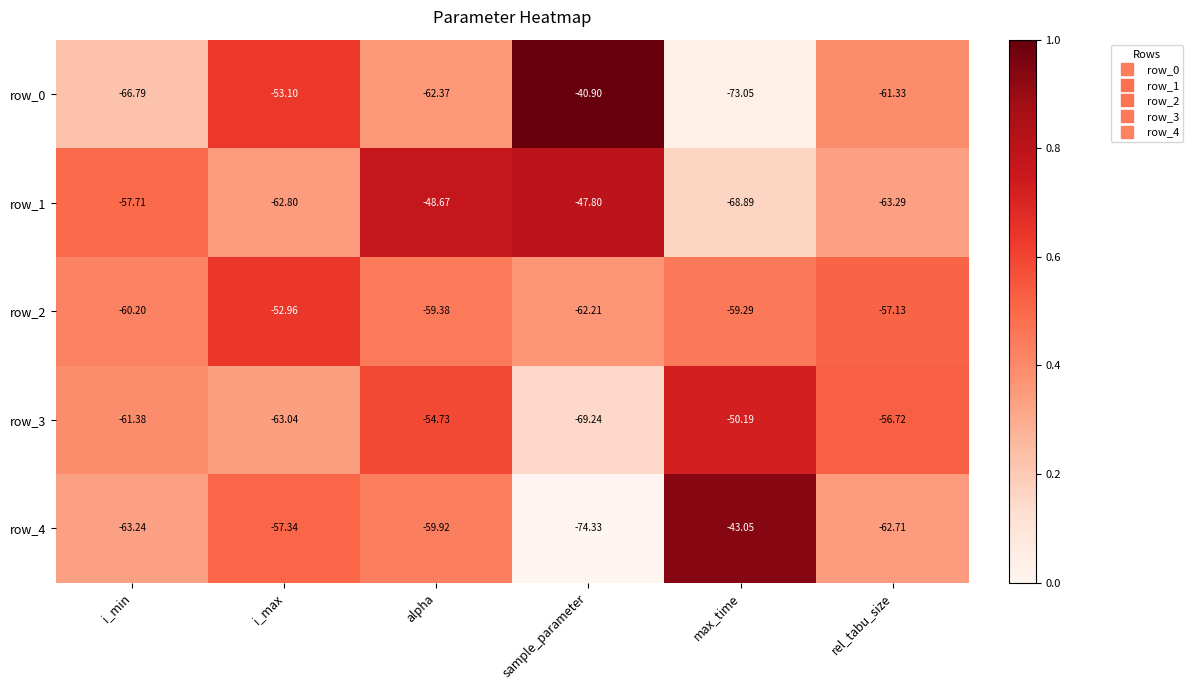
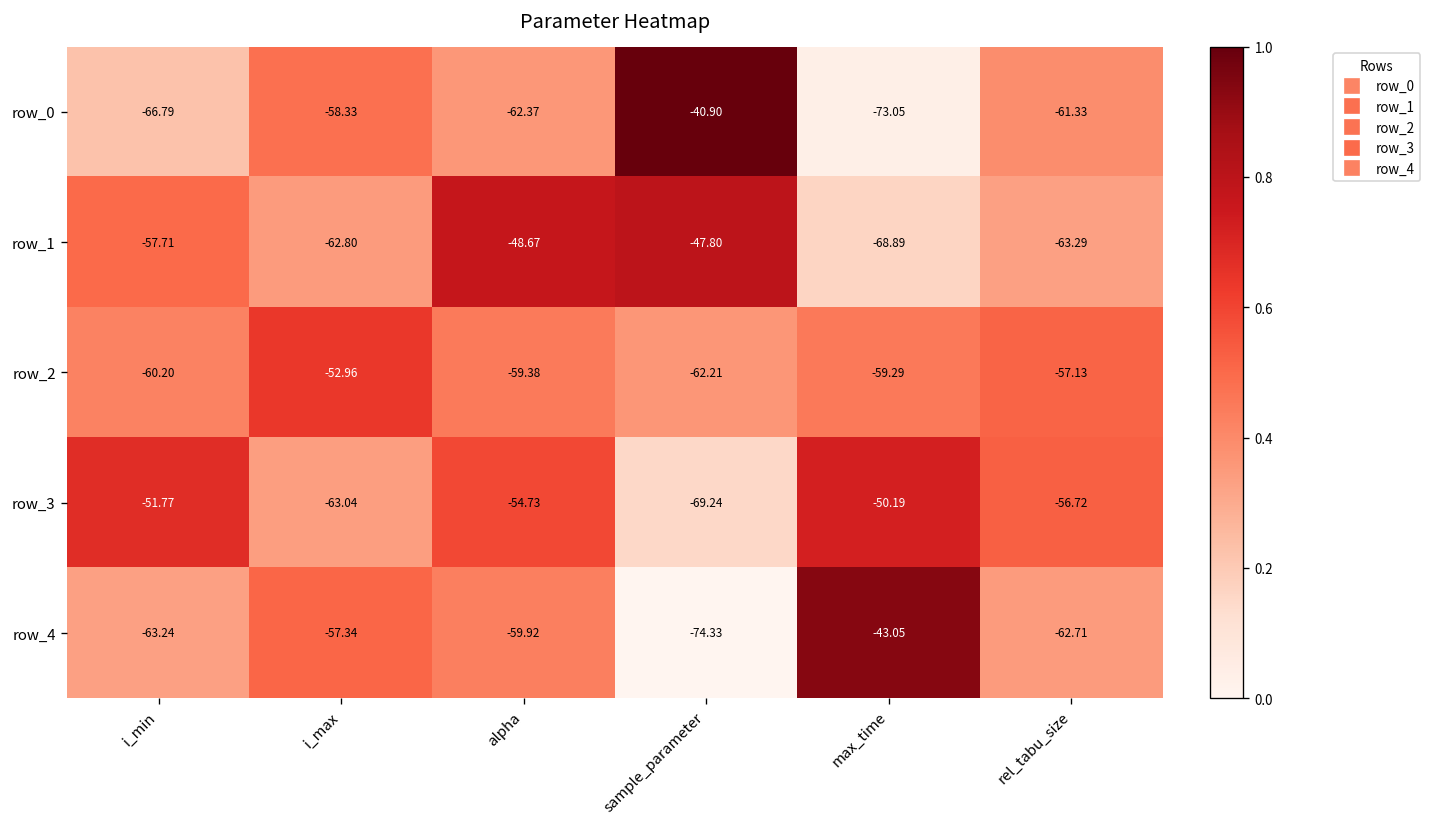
row_0, i_max: -53.10 -> -58.33
row_3, i_min: -61.38 -> -51.77
